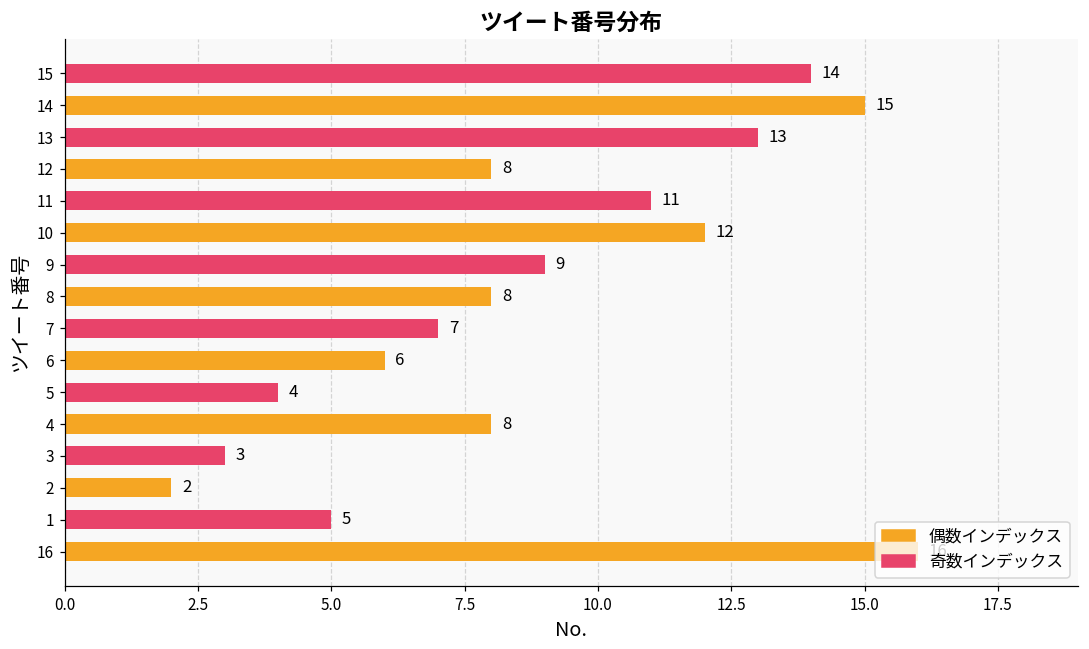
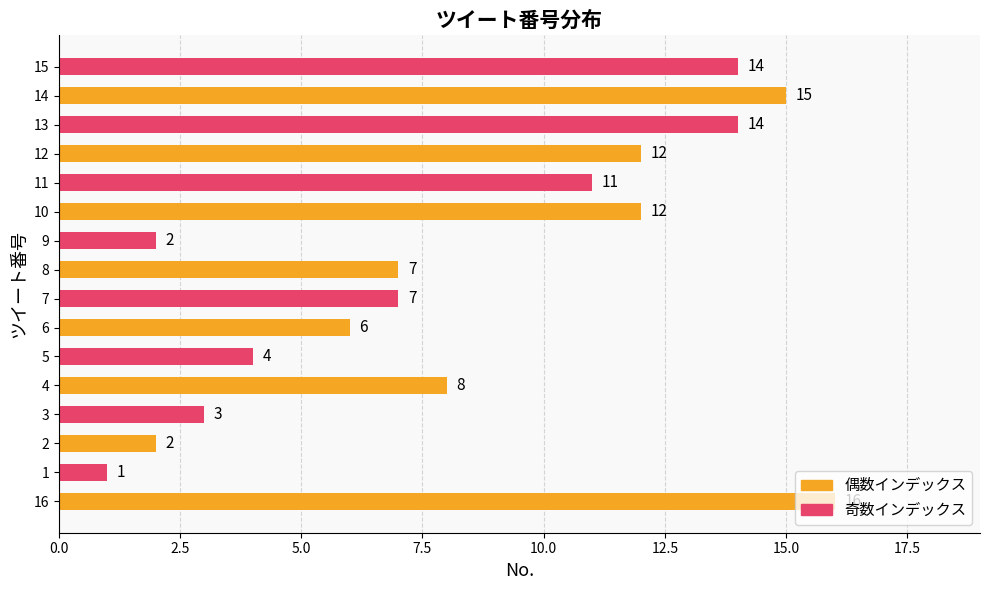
13: 13 -> 14
12: 8 -> 12
9: 9 -> 2
8: 8 -> 7
1: 5 -> 1
